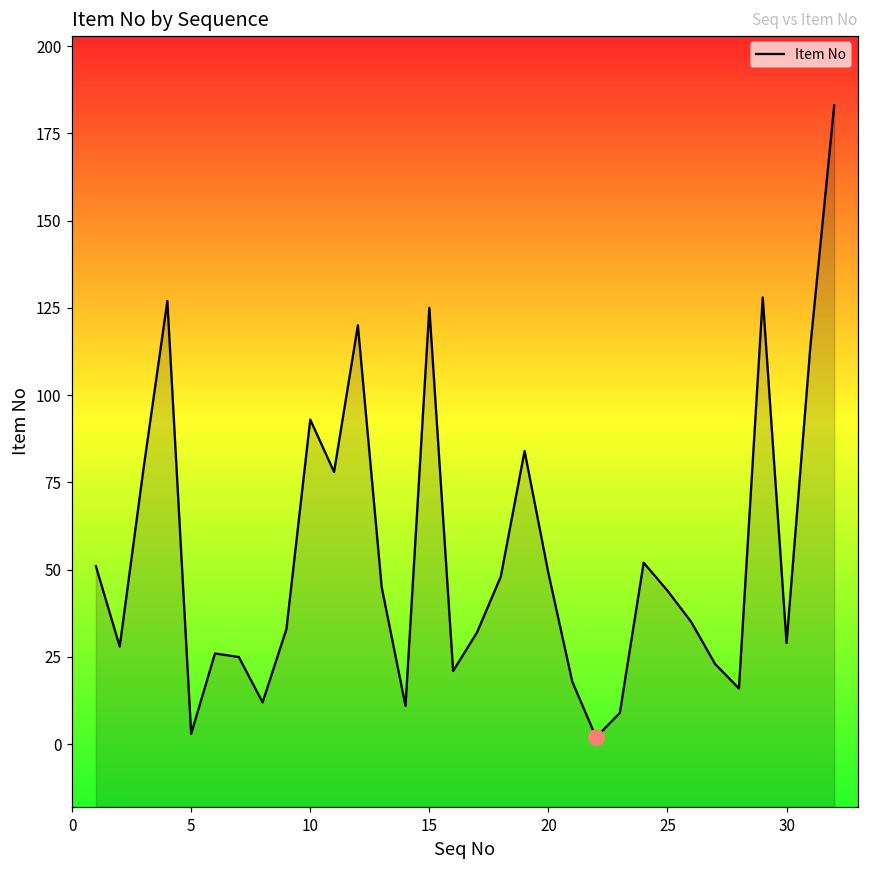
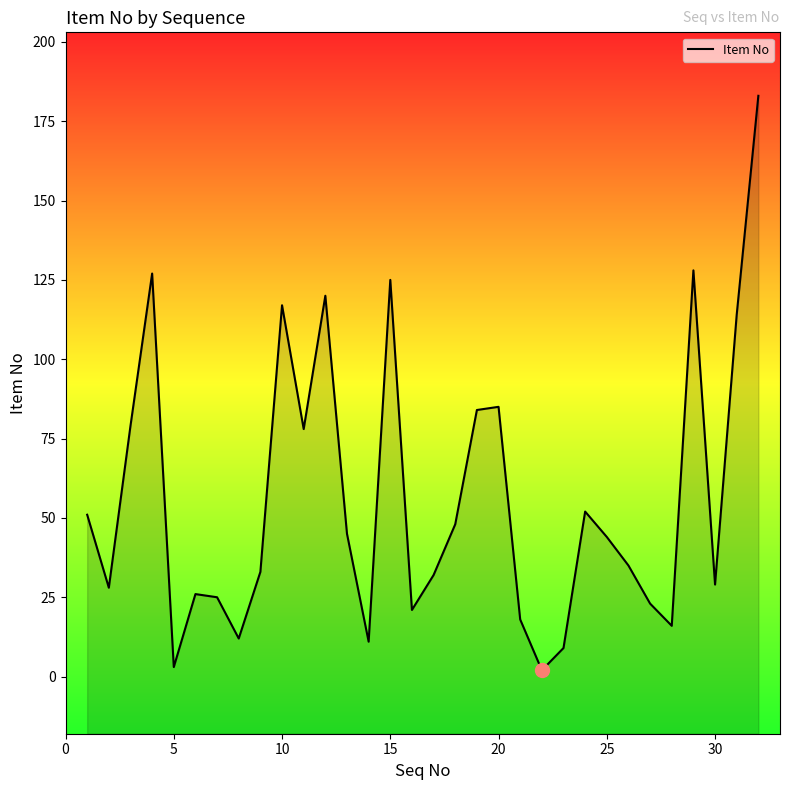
Item No, 10: 93 -> 117
Item No, 20: 49 -> 85
